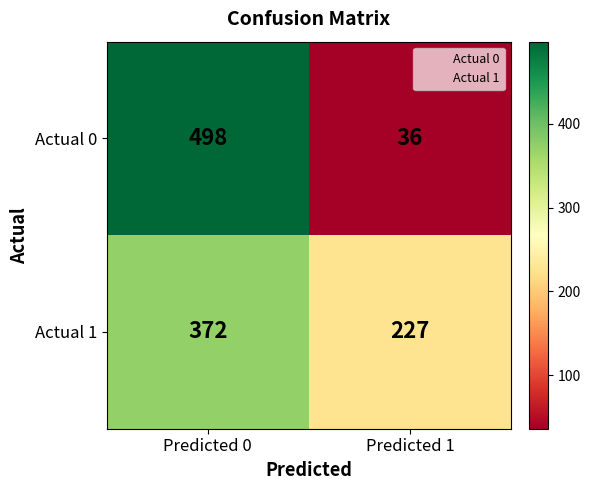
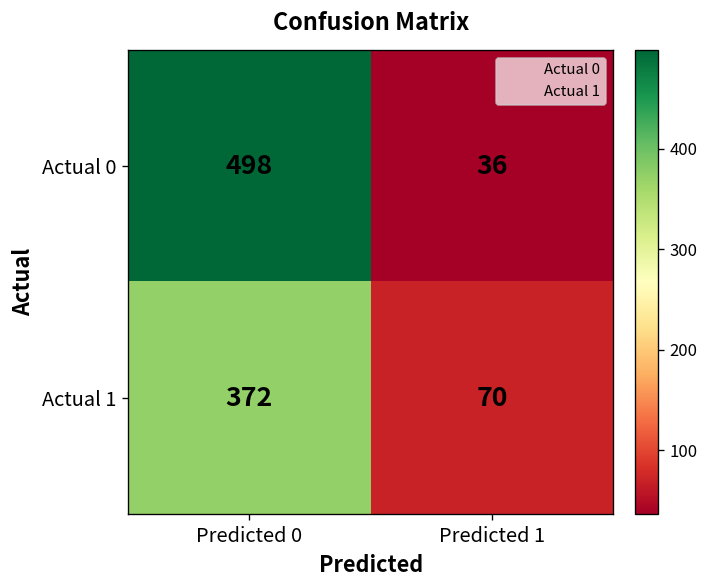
Actual 1, Predicted 1: 227 -> 70
